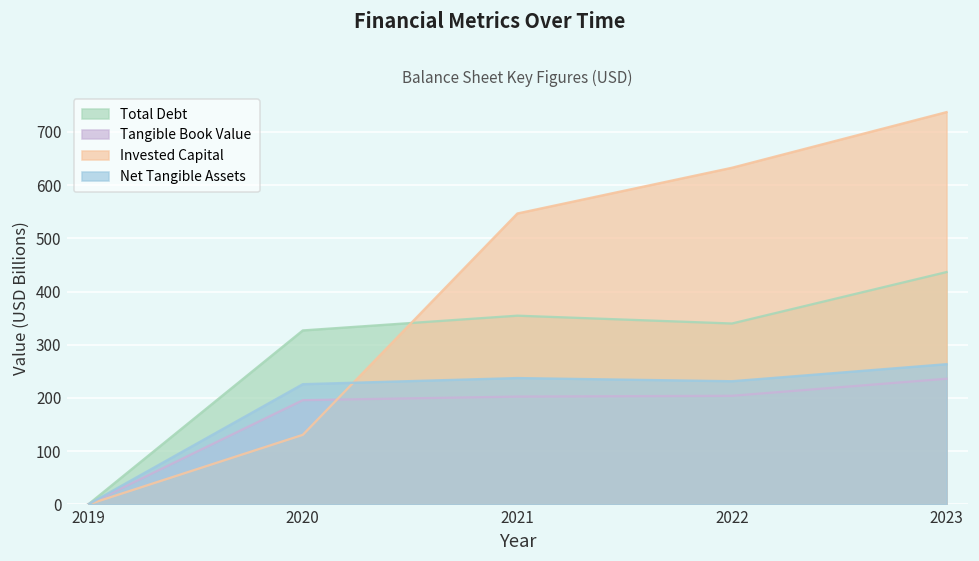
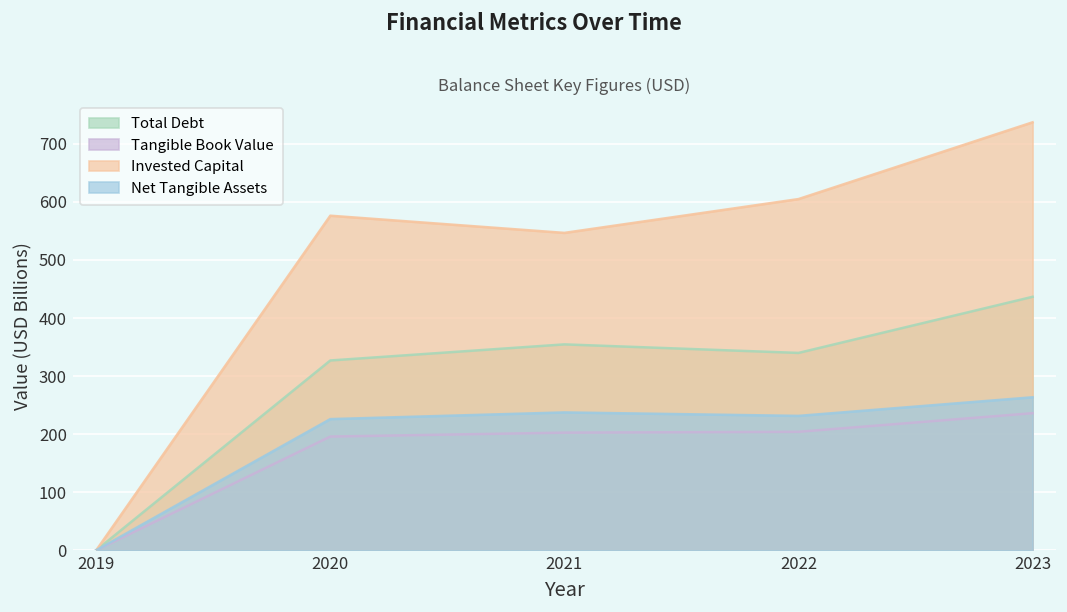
Invested Capital, 2020: 130 -> 580
Invested Capital, 2022: 630 -> 600
